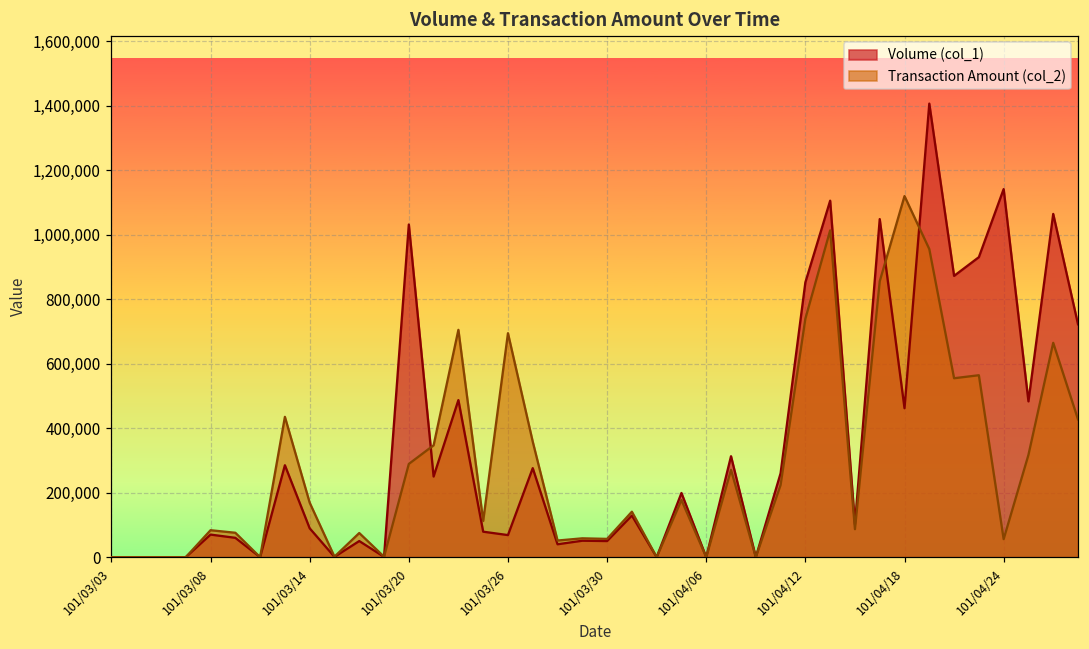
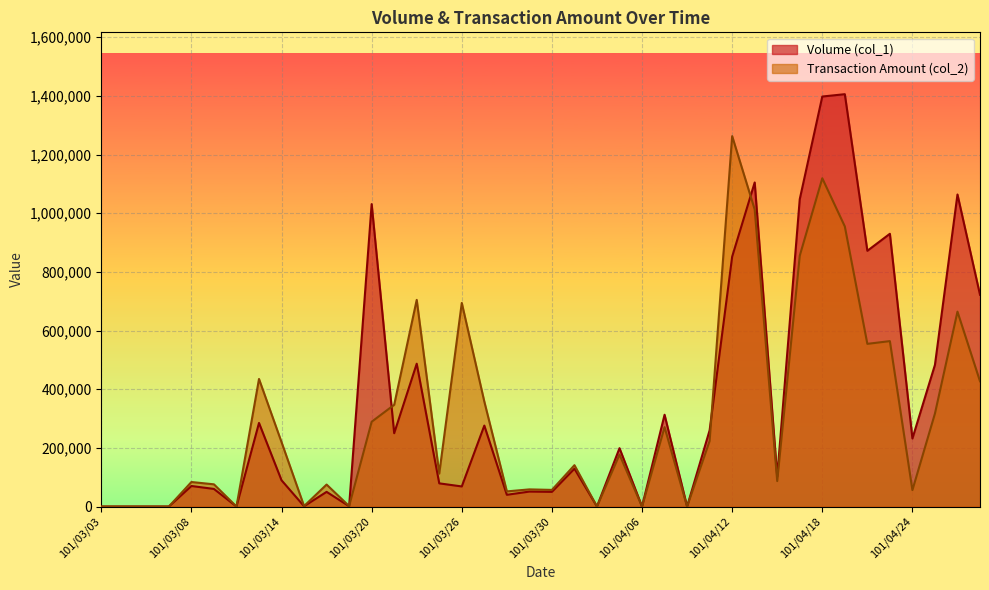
Transaction Amount (col_2), 101/03/14: 170,000 -> 220,000
Transaction Amount (col_2), 101/04/12: 740,000 -> 1,260,000
Volume (col_1), 101/04/18: 460,000 -> 1,400,000
Volume (col_1), 101/04/24: 1,140,000 -> 230,000
